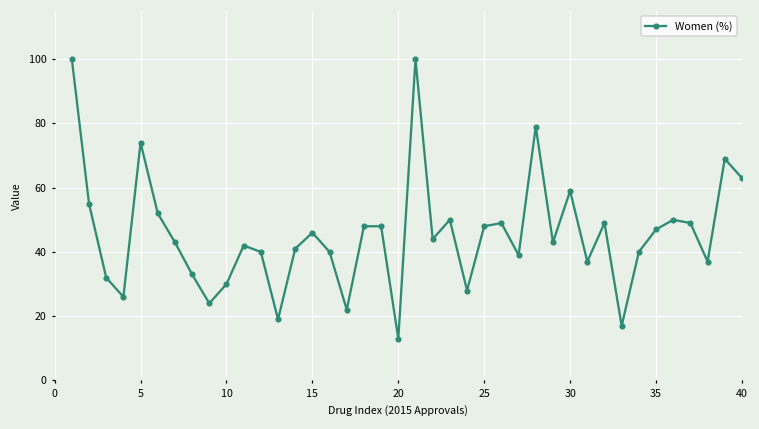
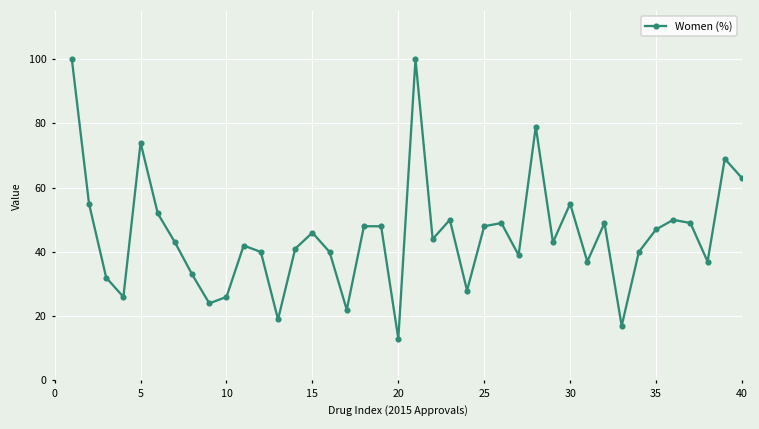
10: 30 -> 26
30: 59 -> 55
